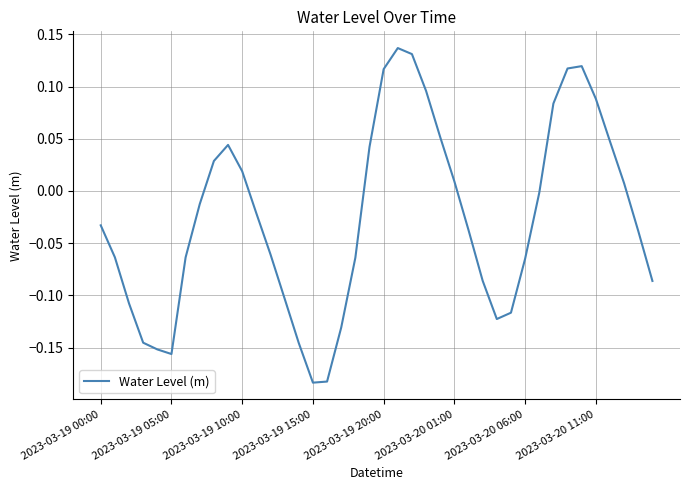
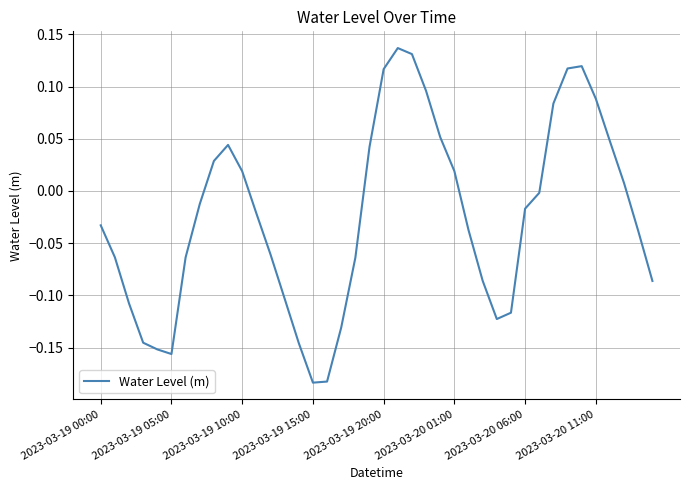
2023-03-20 01:00: 0.009 -> 0.019
2023-03-20 06:00: -0.065 -> -0.017
